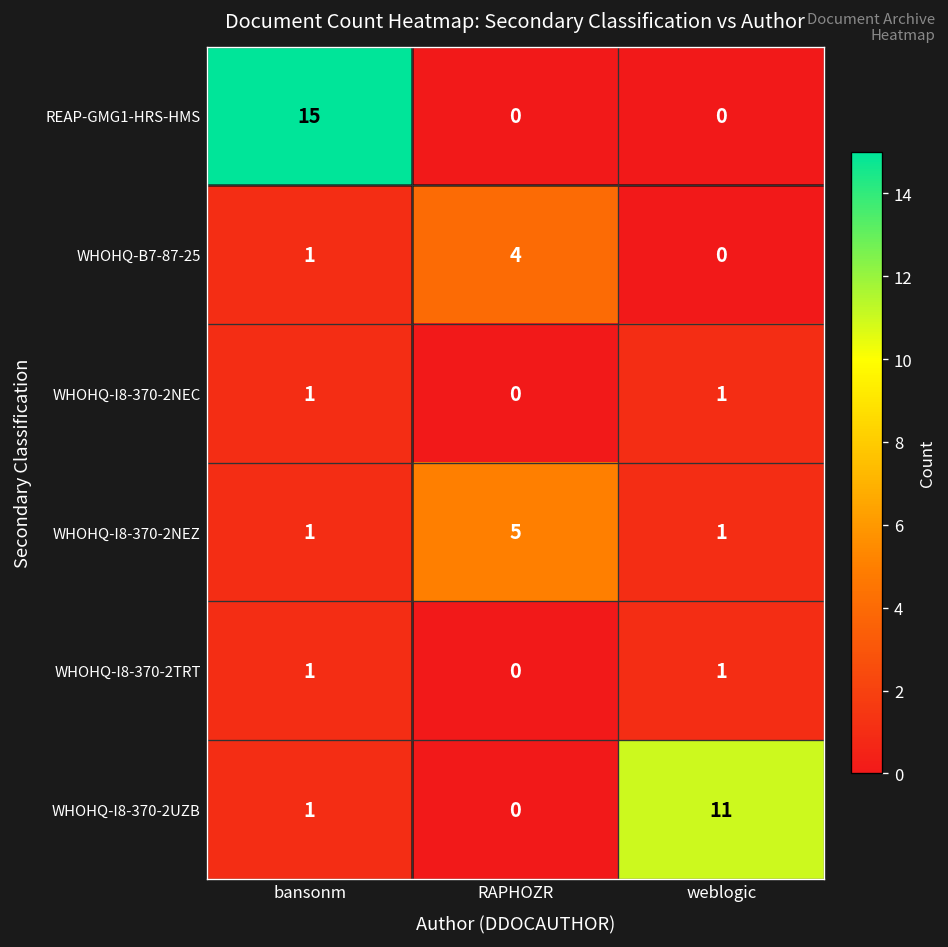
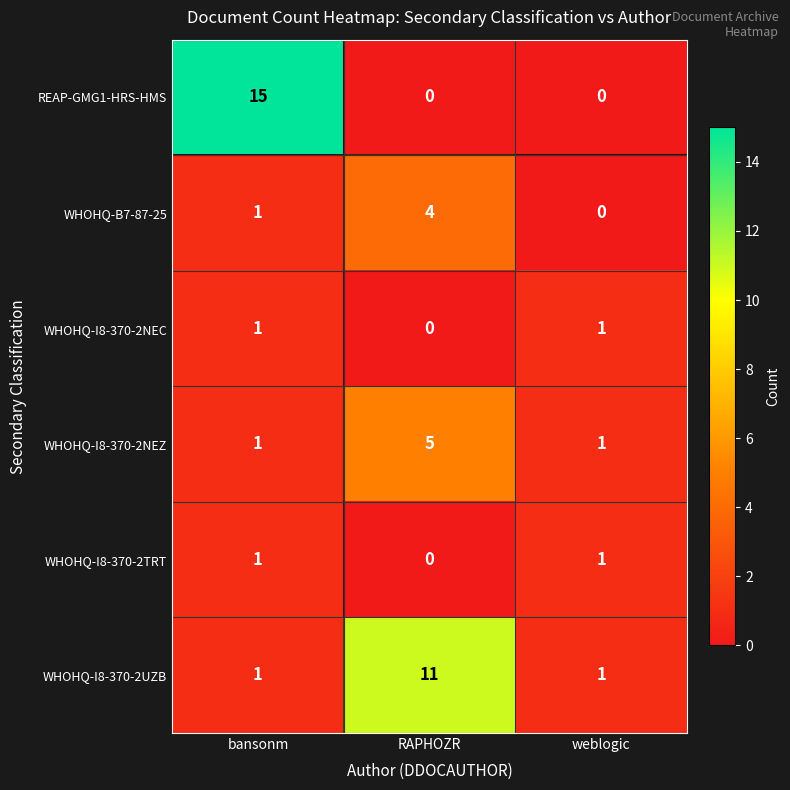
WHOHQ-I8-370-2UZB, RAPHOZR: 0 -> 11
WHOHQ-I8-370-2UZB, weblogic: 11 -> 1
